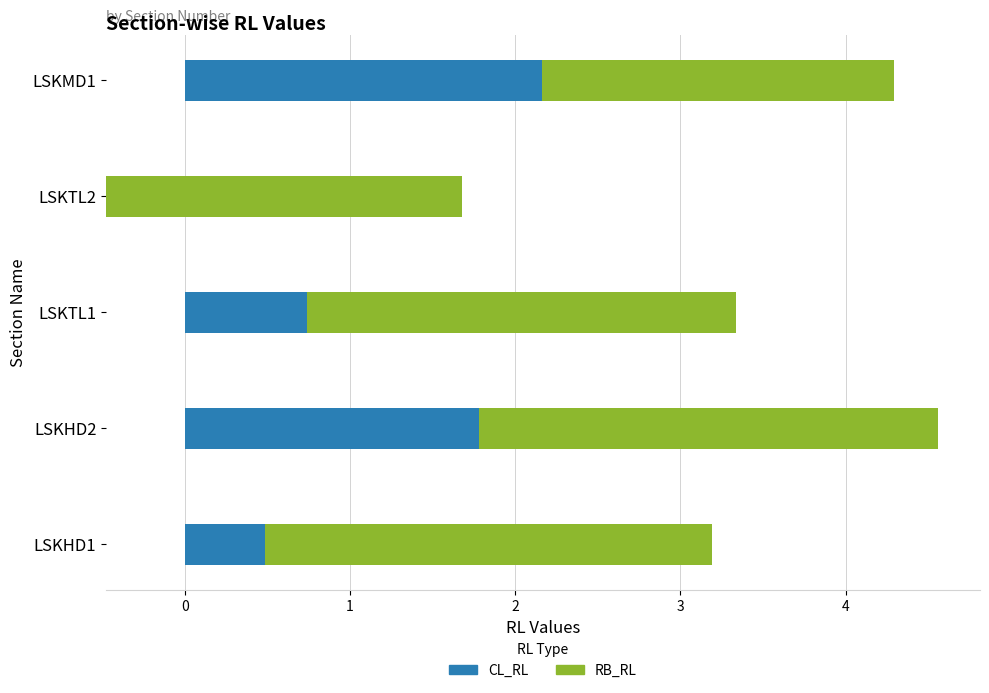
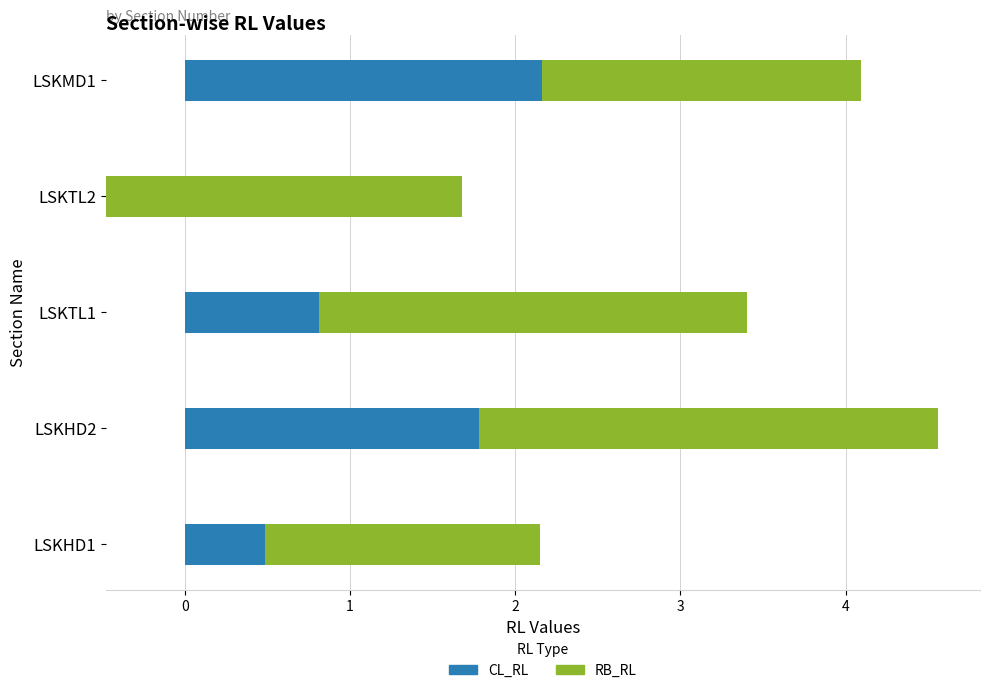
RB_RL, LSKMD1: 2.13 -> 1.93
CL_RL, LSKTL1: 0.74 -> 0.81
RB_RL, LSKHD1: 2.71 -> 1.67
